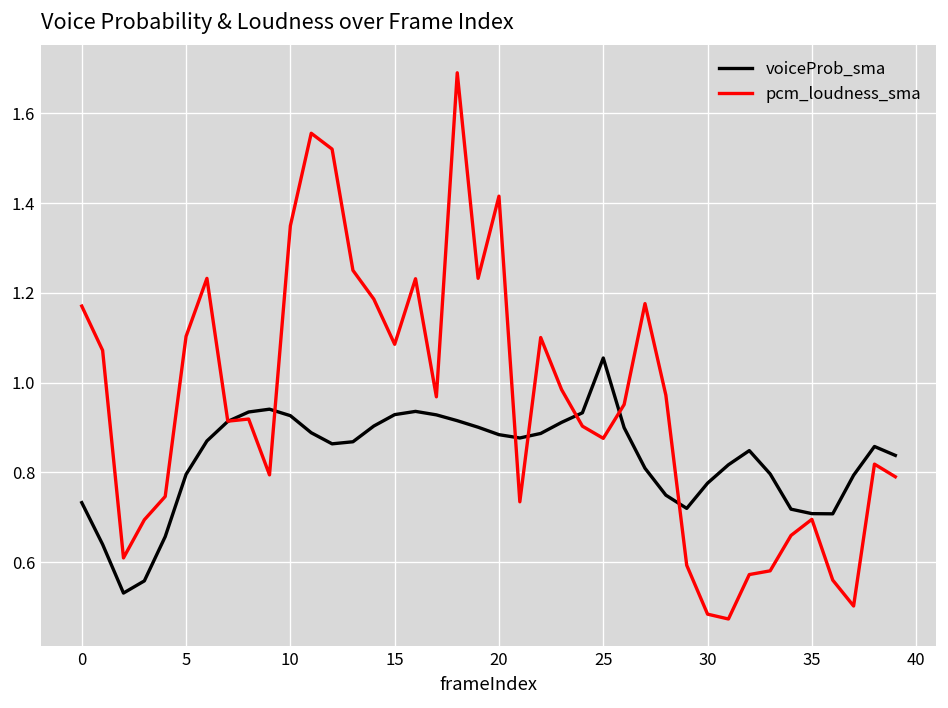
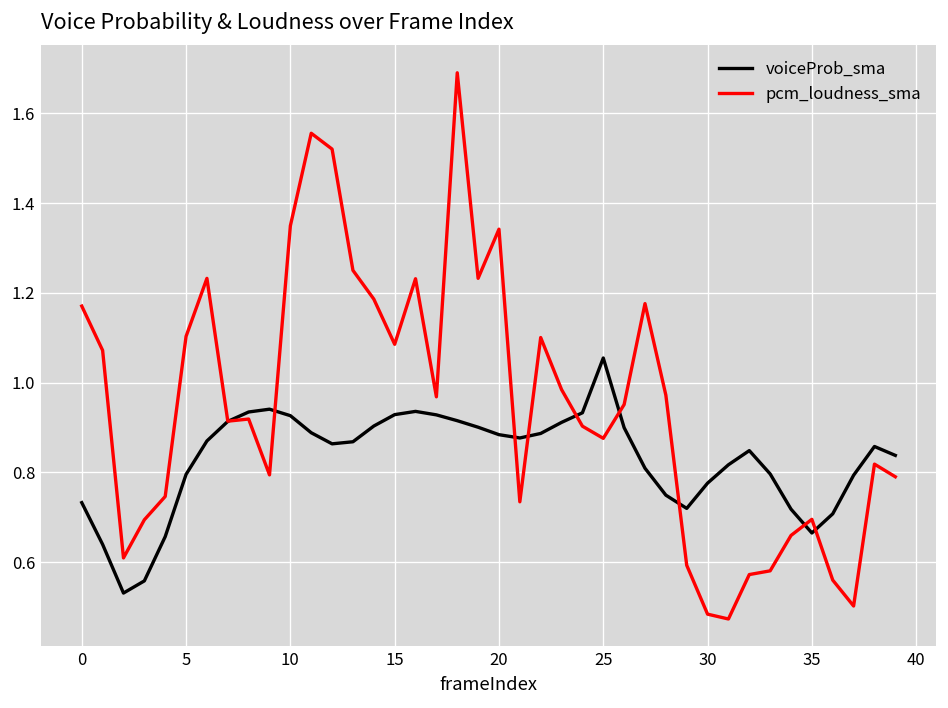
pcm_loudness_sma, 20: 1.42 -> 1.34
voiceProb_sma, 35: 0.71 -> 0.67
